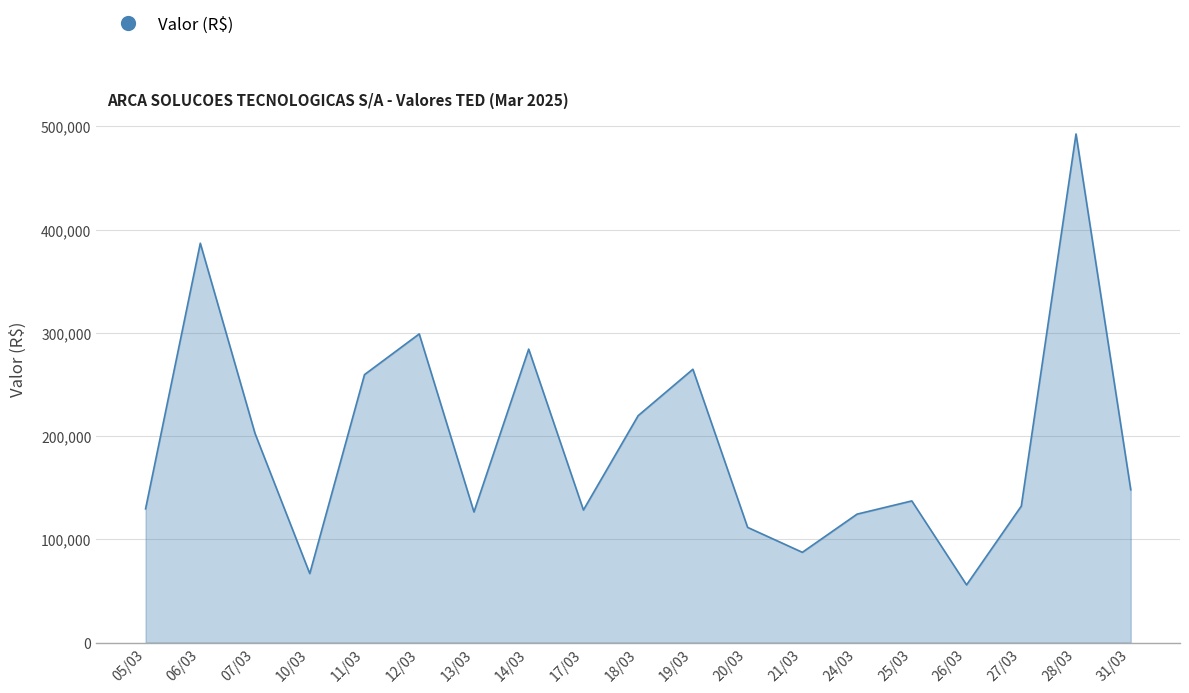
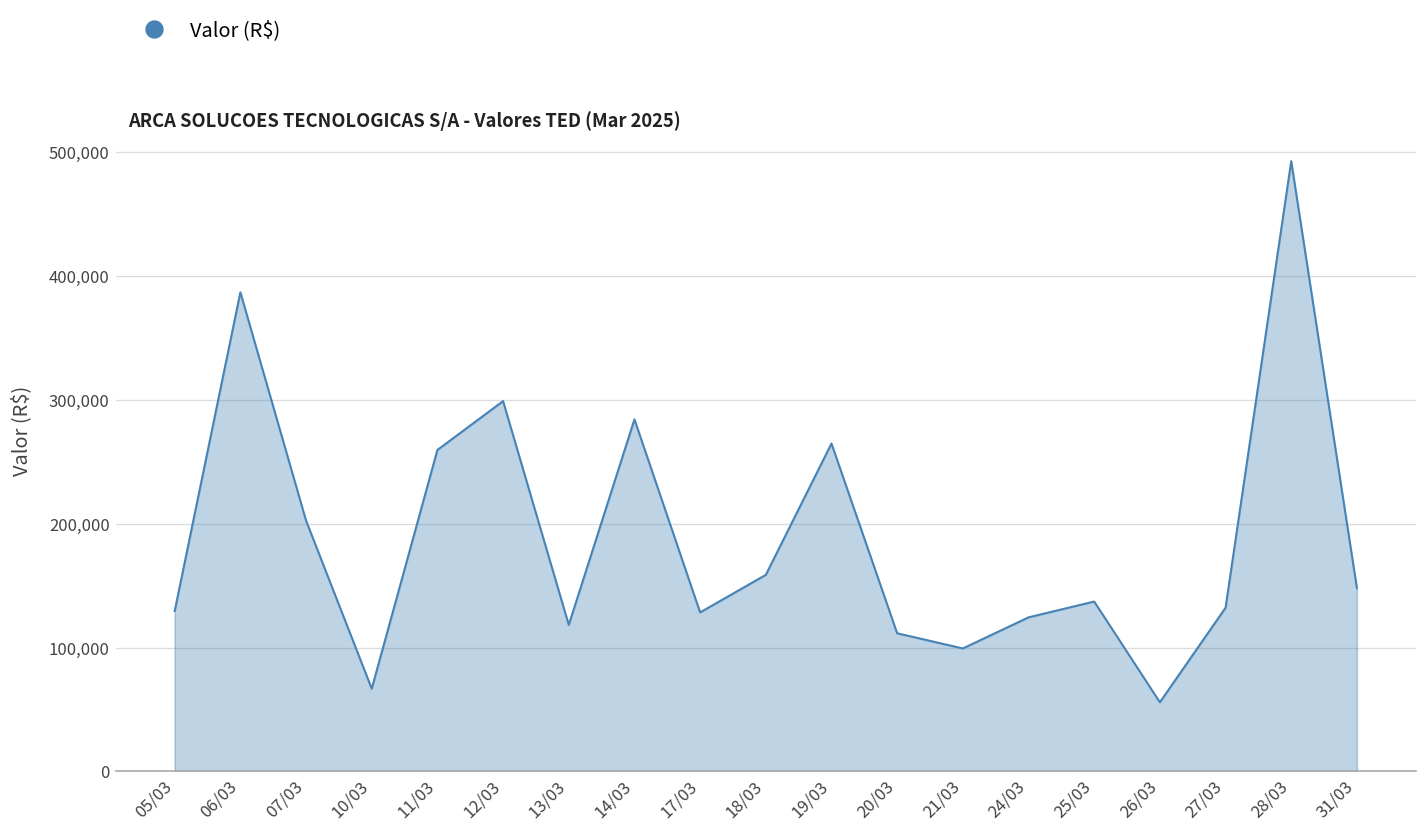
13/03: 126,000 -> 118,000
18/03: 220,000 -> 159,000
21/03: 87,000 -> 99,000
